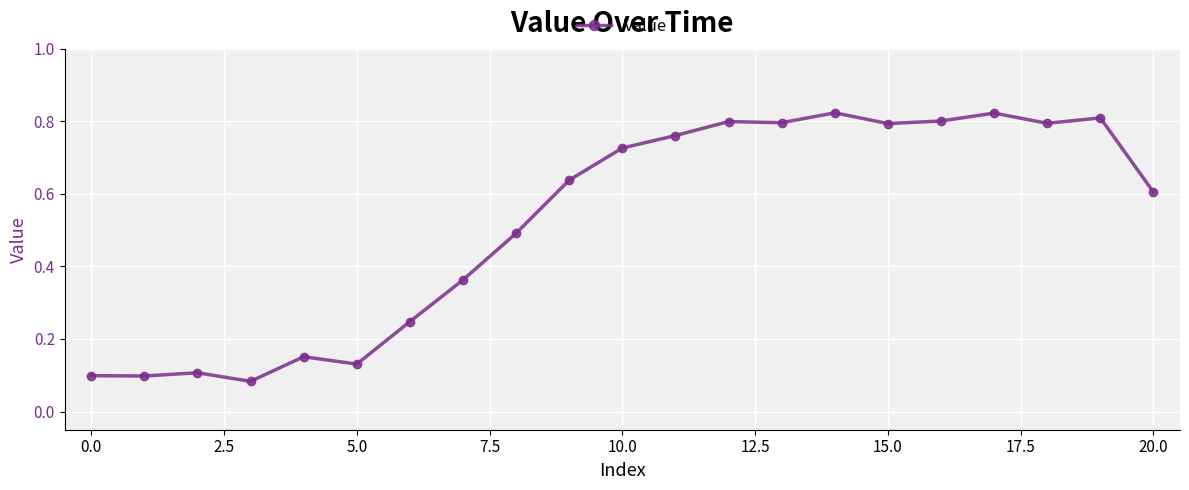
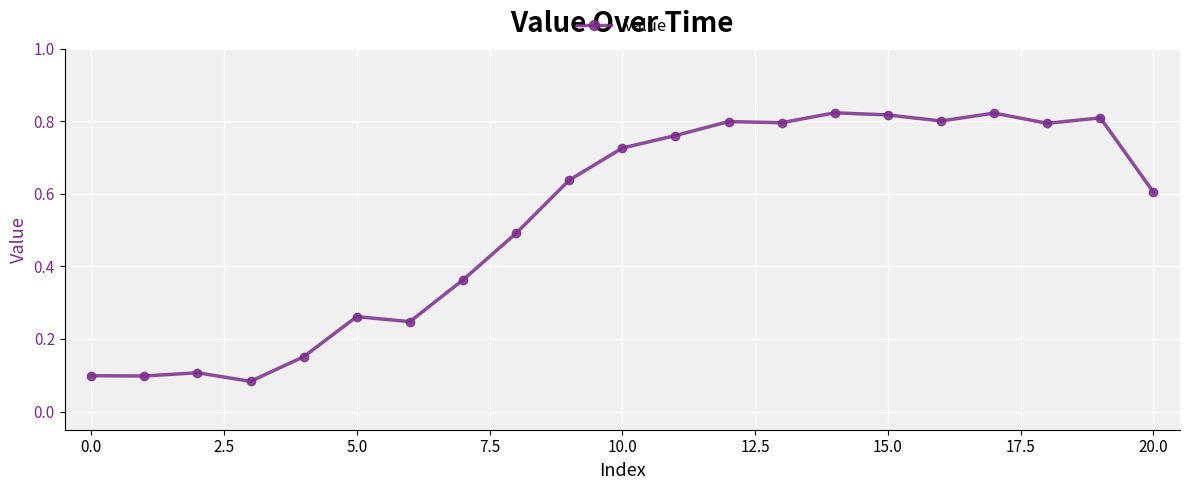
5.0: 0.13 -> 0.26
15.0: 0.79 -> 0.82
